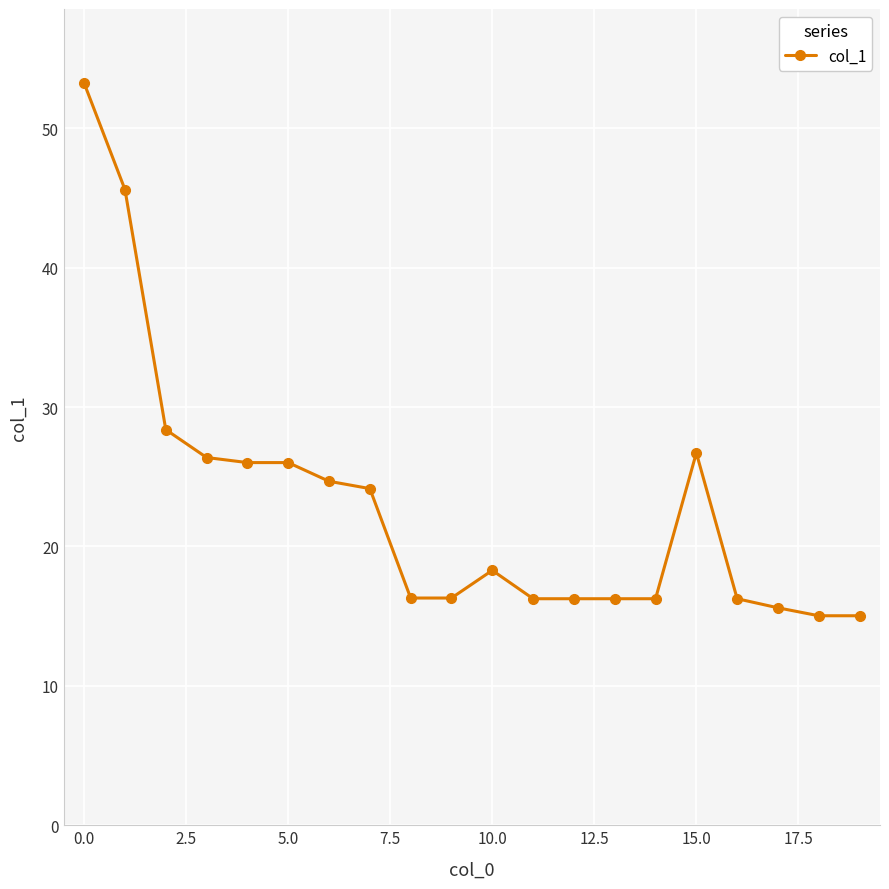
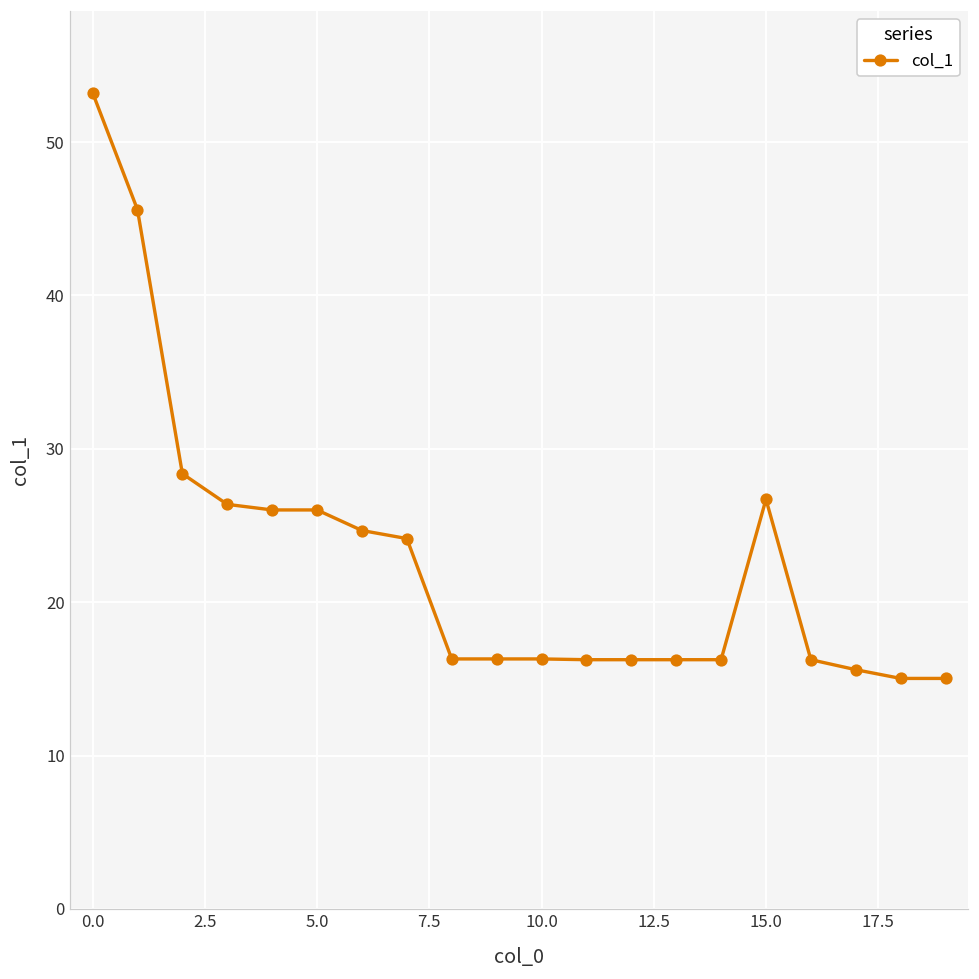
10.0: 18.3 -> 16.3
